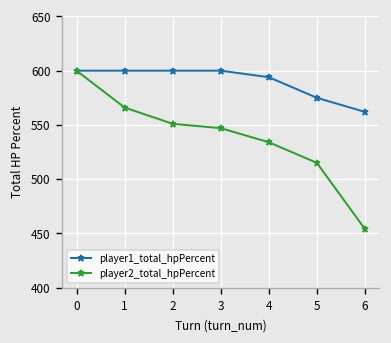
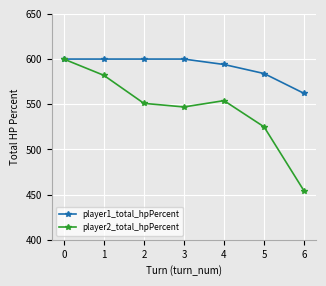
player2_total_hpPercent, 1: 570 -> 580
player2_total_hpPercent, 4: 530 -> 550
player1_total_hpPercent, 5: 575 -> 584
player2_total_hpPercent, 5: 520 -> 530
